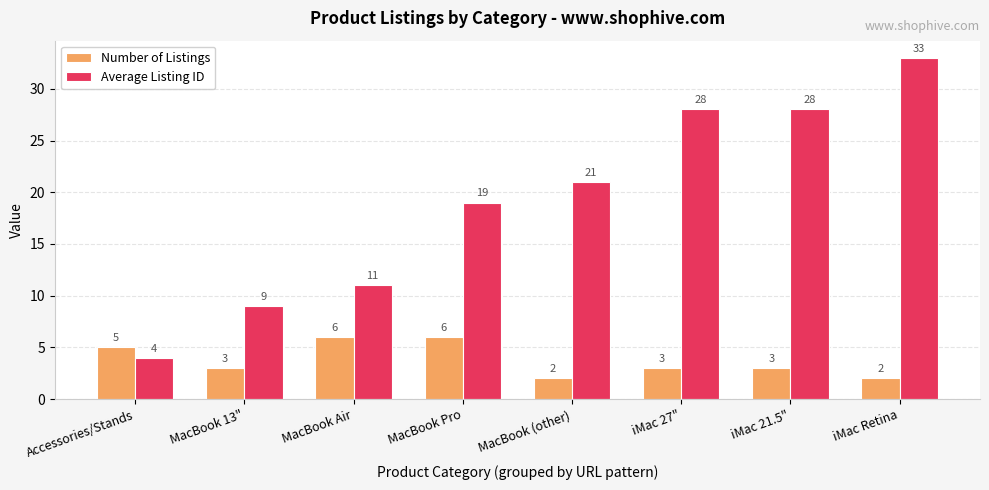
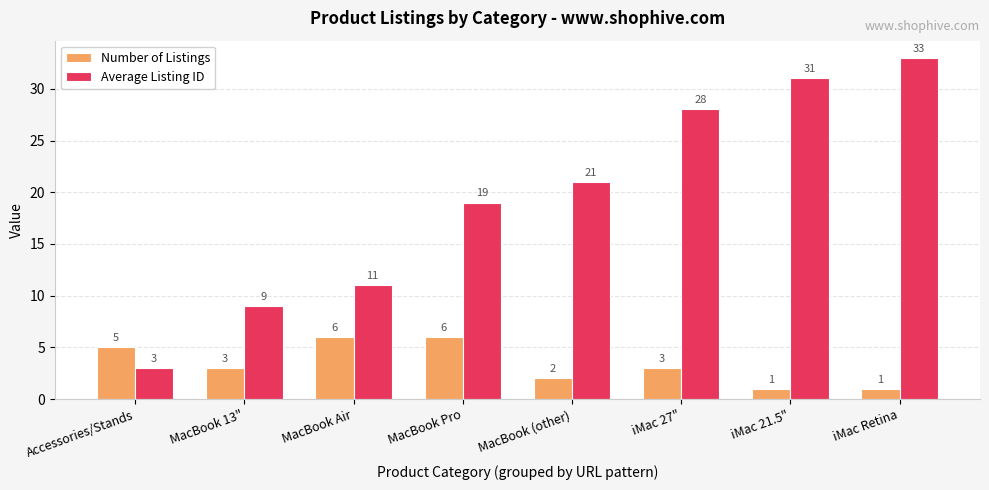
Average Listing ID, Accessories/Stands: 4 -> 3
Number of Listings, iMac 21.5": 3 -> 1
Average Listing ID, iMac 21.5": 28 -> 31
Number of Listings, iMac Retina: 2 -> 1
